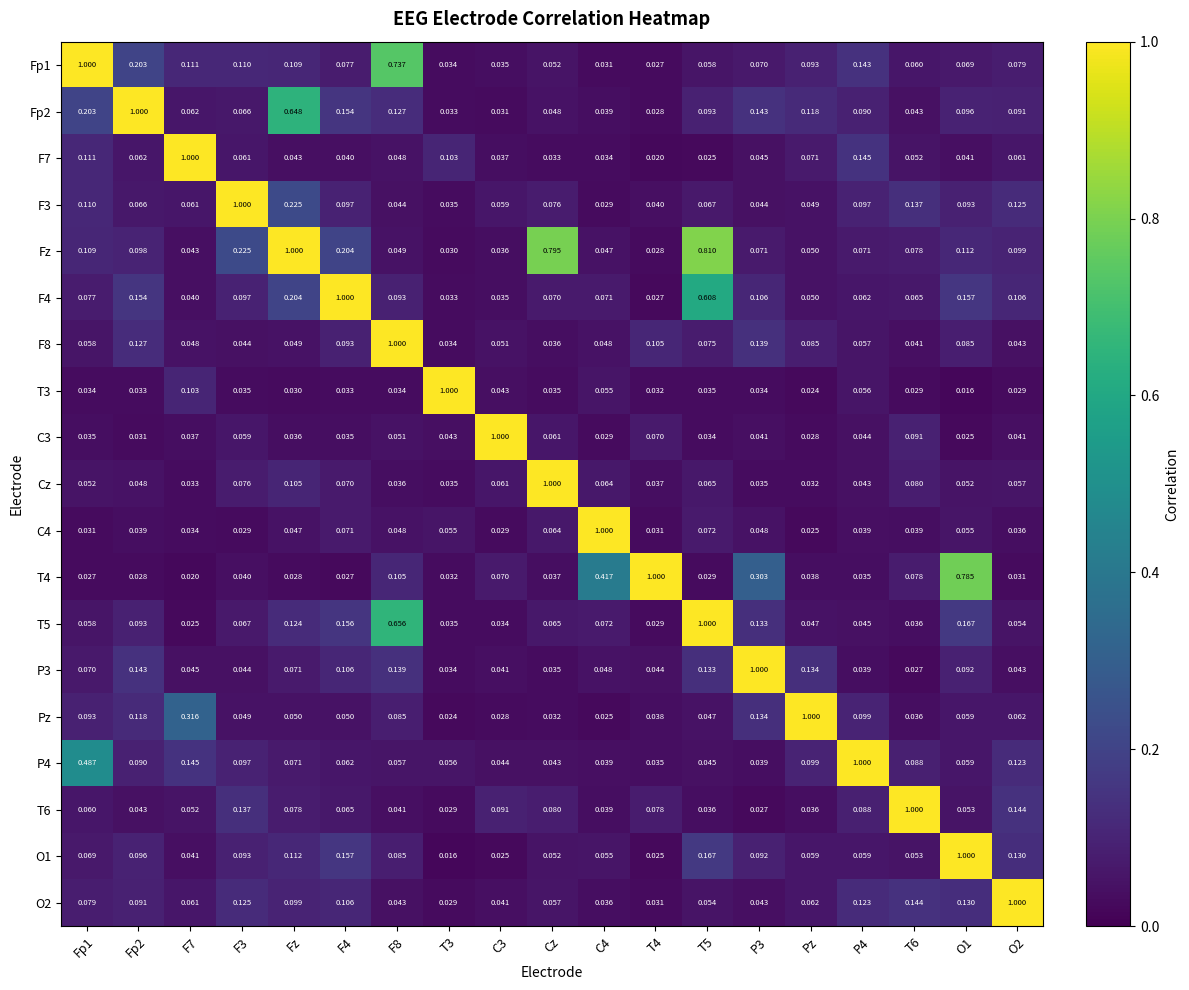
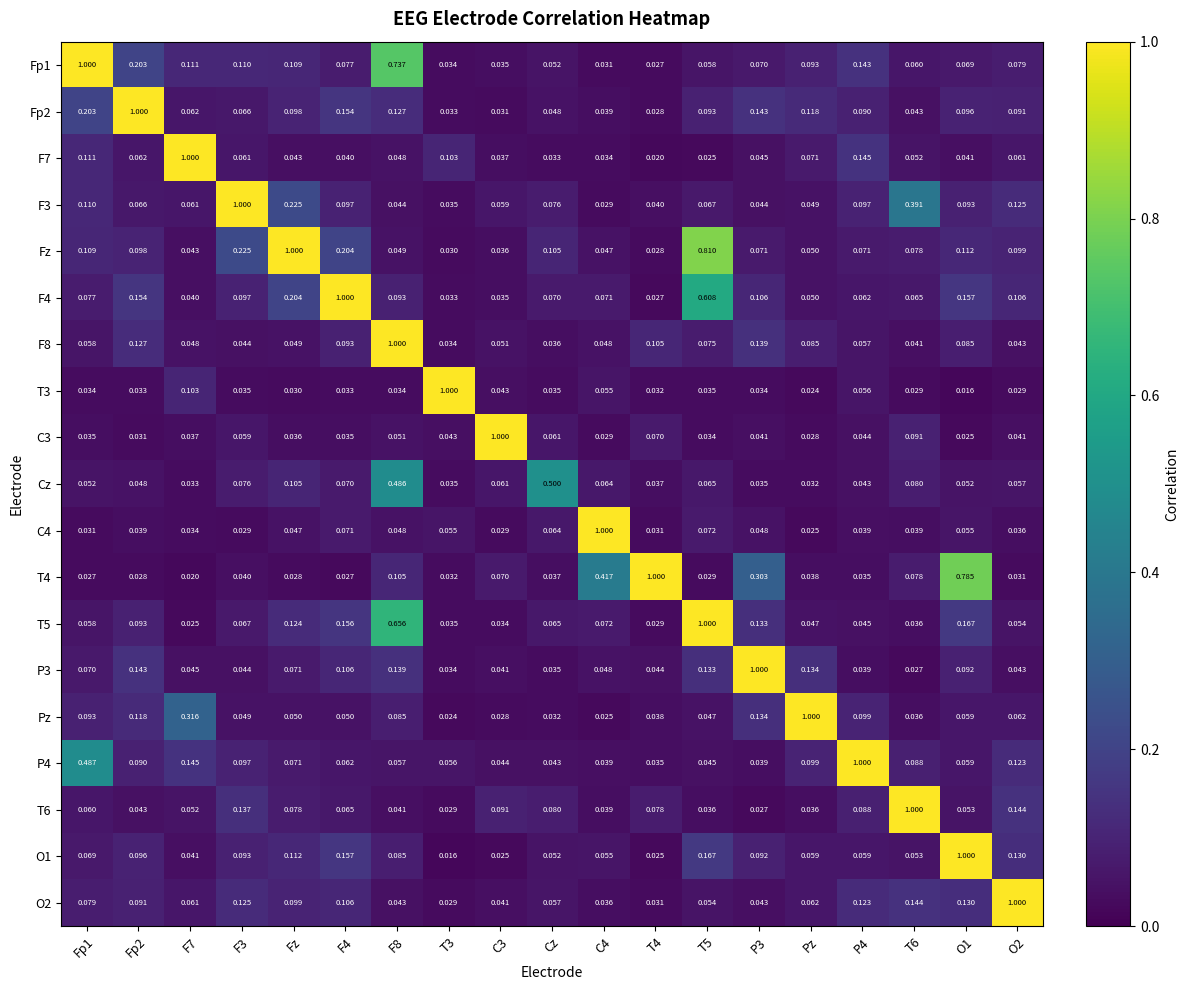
Fp2, Fz: 0.648 -> 0.098
F3, T6: 0.137 -> 0.391
Fz, Cz: 0.795 -> 0.105
Cz, F8: 0.036 -> 0.486
Cz, Cz: 1.000 -> 0.500
